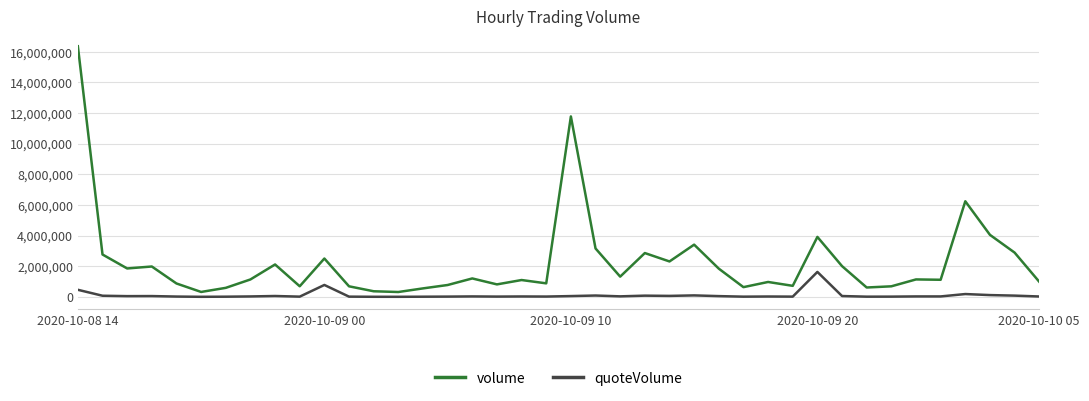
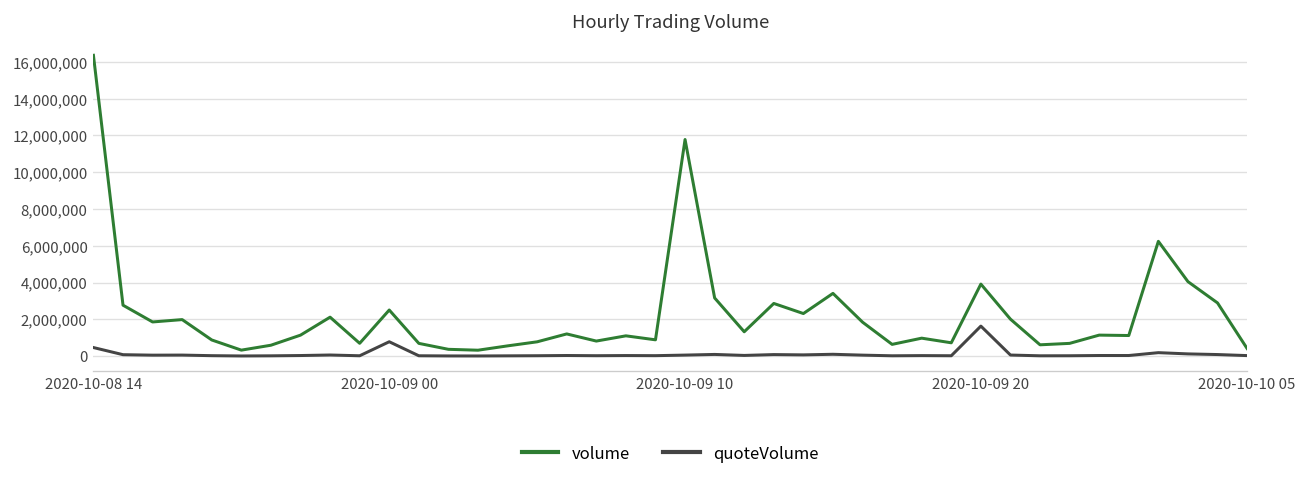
volume, 2020-10-10 05: 1,000,000 -> 400,000
